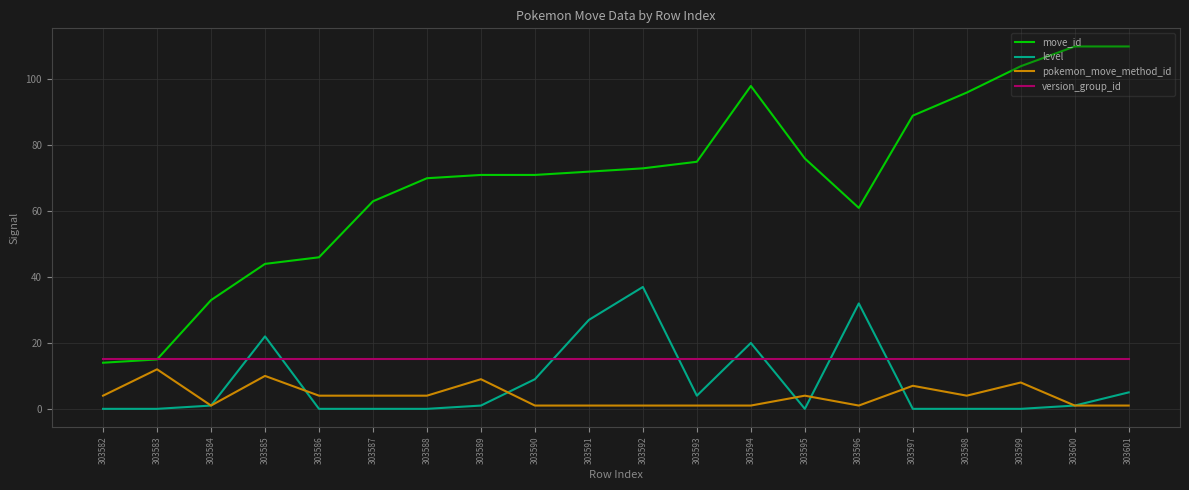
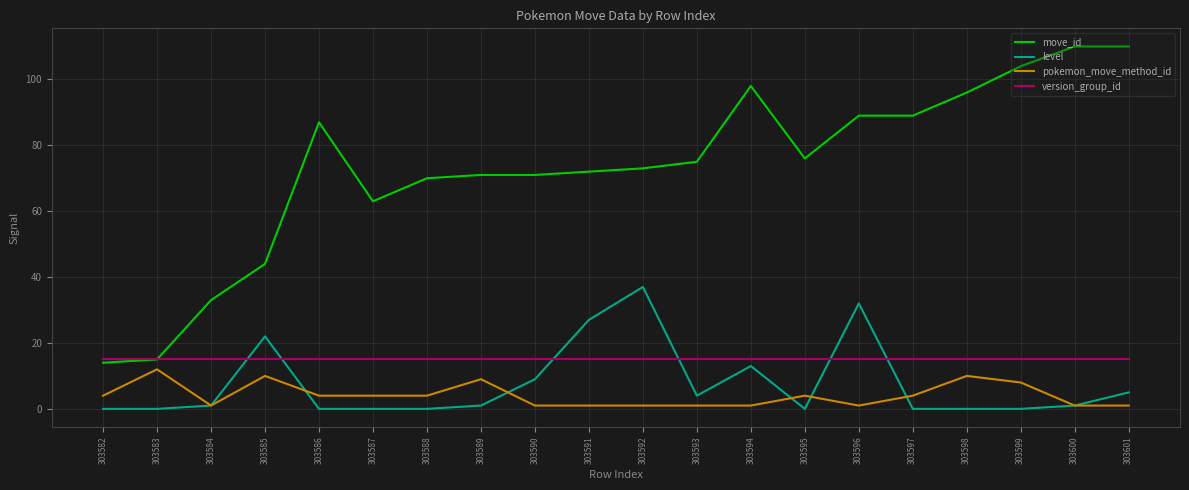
move_id, 303586: 46 -> 87
level, 303594: 20 -> 13
move_id, 303596: 61 -> 89
pokemon_move_method_id, 303597: 7 -> 4
pokemon_move_method_id, 303598: 4 -> 10
